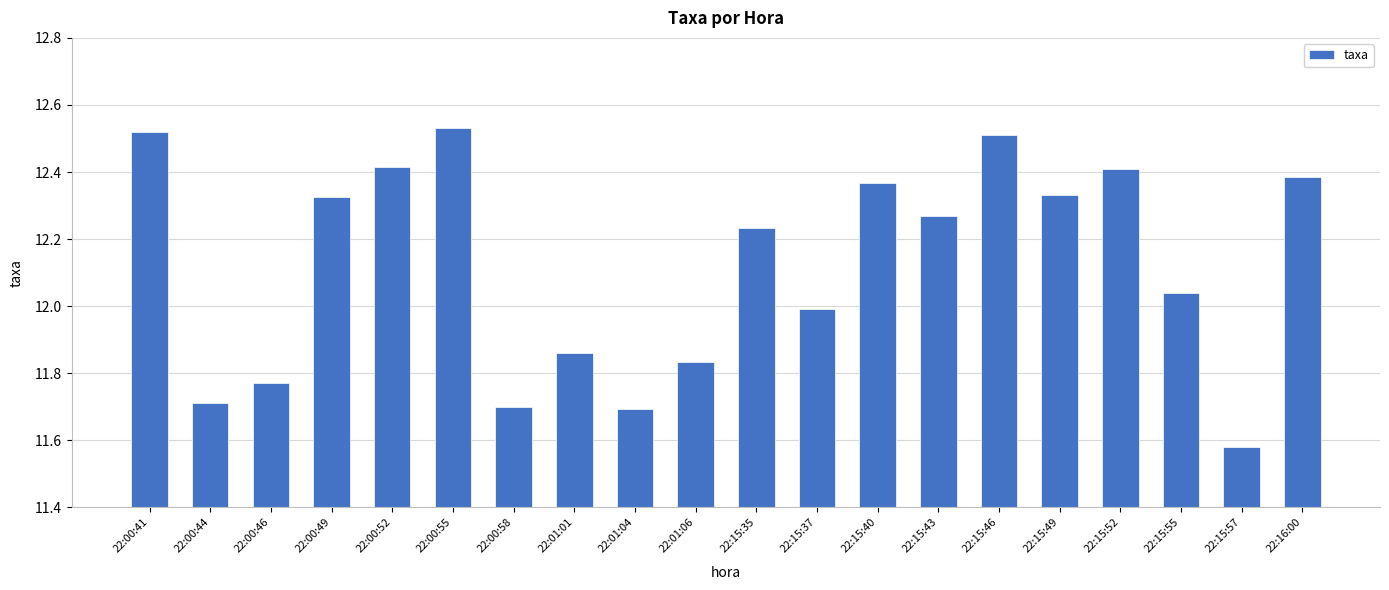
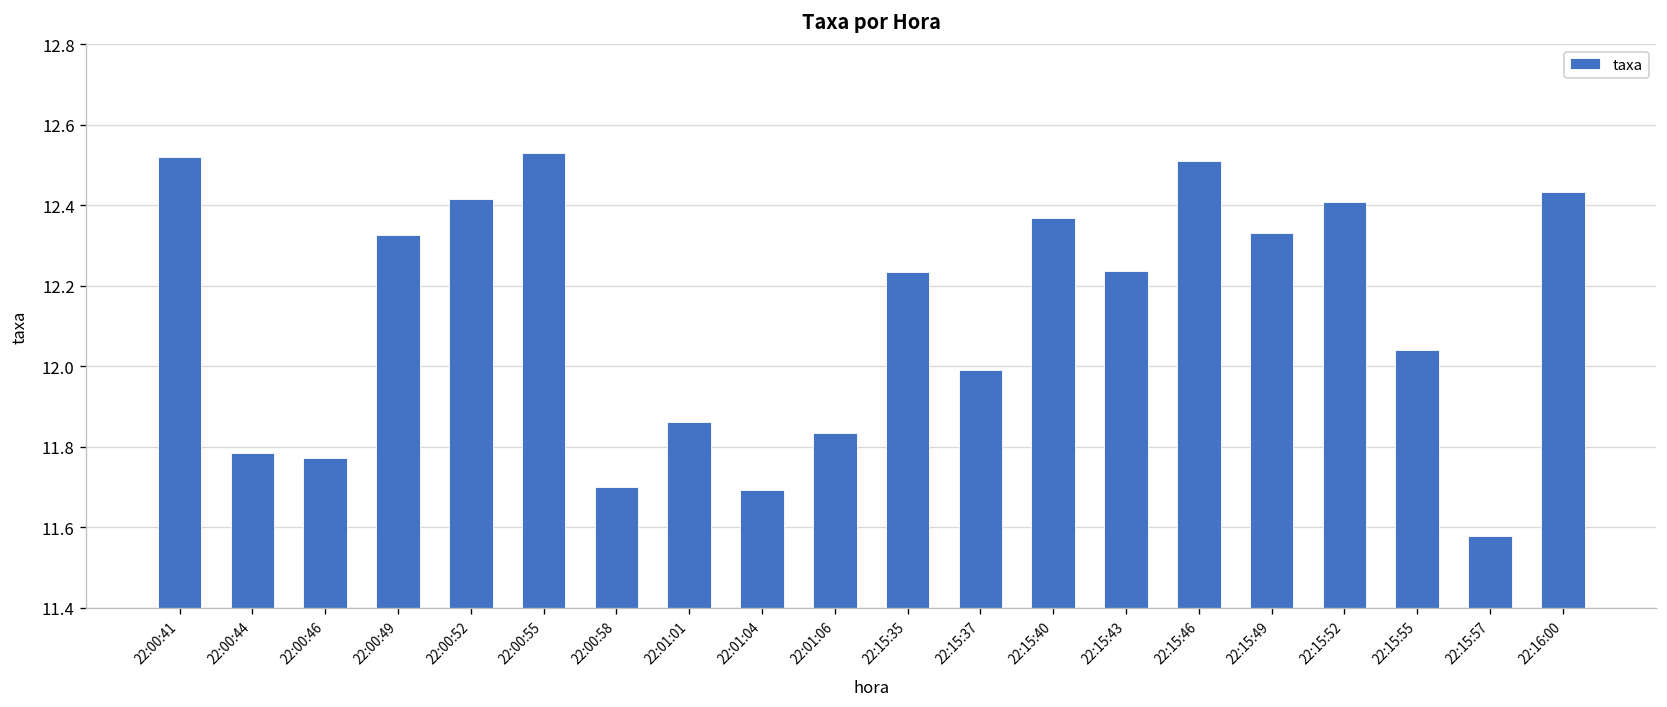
22:00:44: 11.71 -> 11.79
22:15:43: 12.27 -> 12.24
22:16:00: 12.39 -> 12.43
